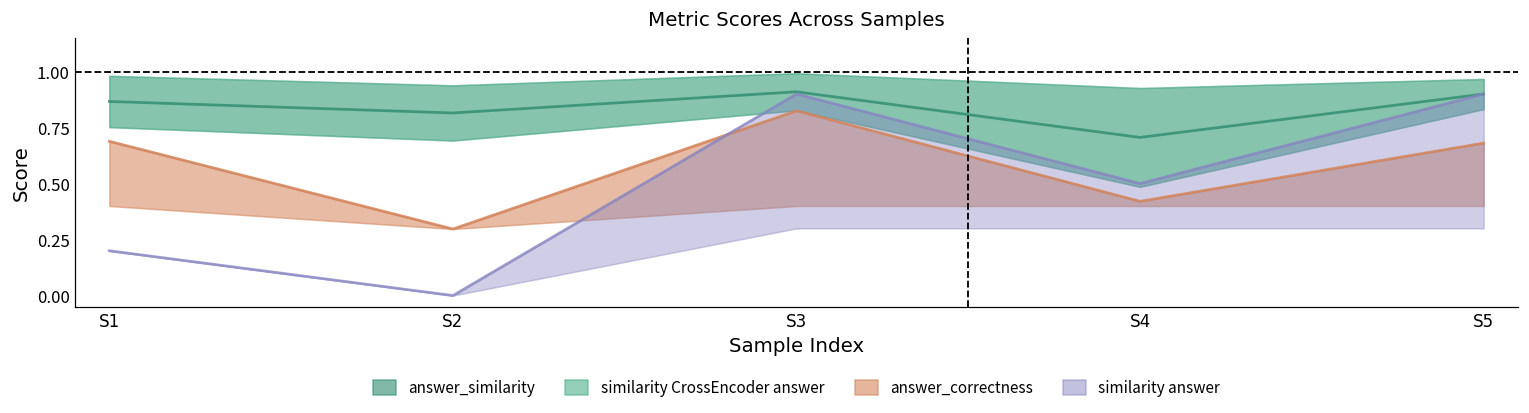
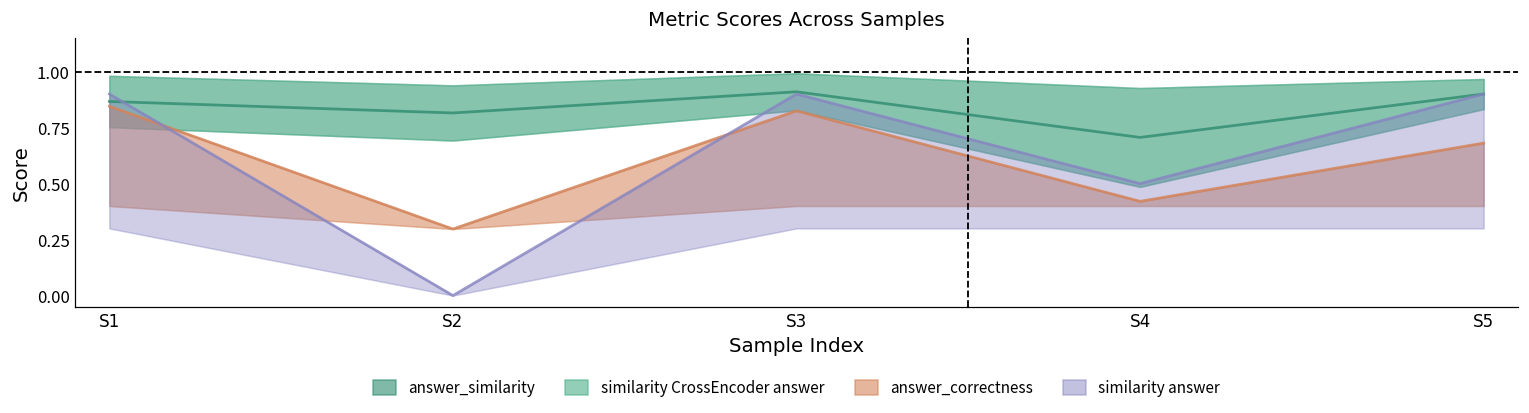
answer_correctness, S1: 0.69 -> 0.85
similarity answer, S1: 0.2 -> 0.9
